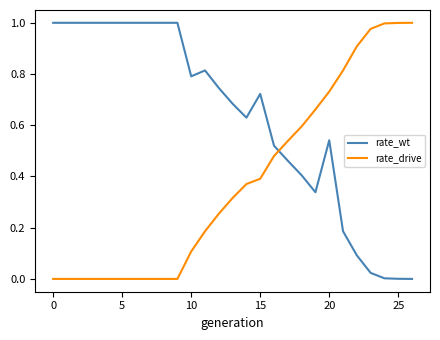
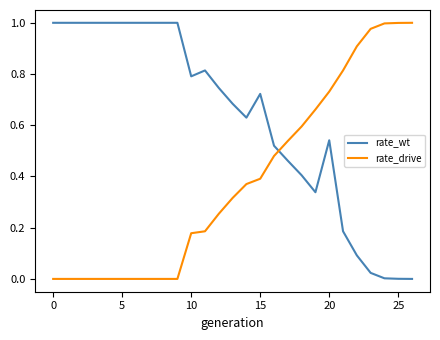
rate_drive, 10: 0.11 -> 0.18
